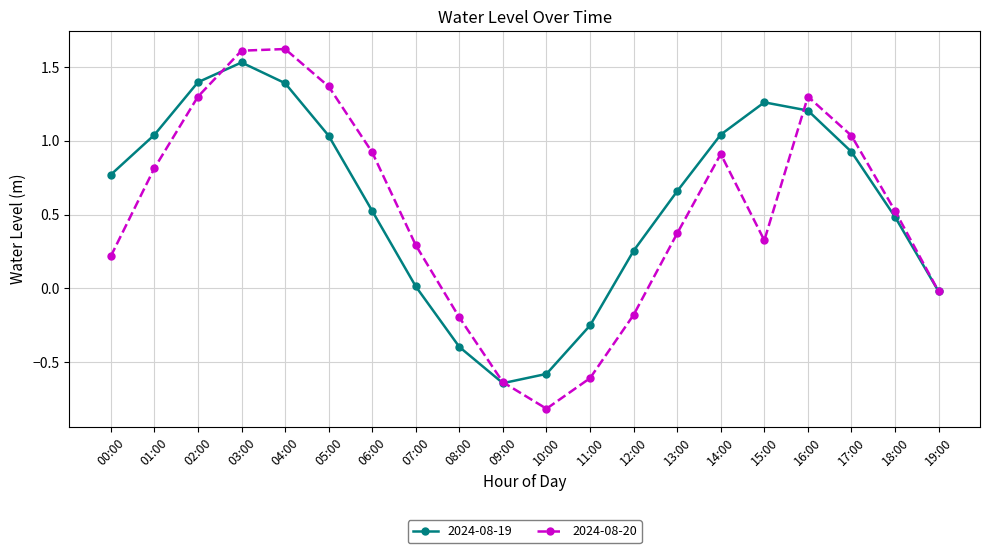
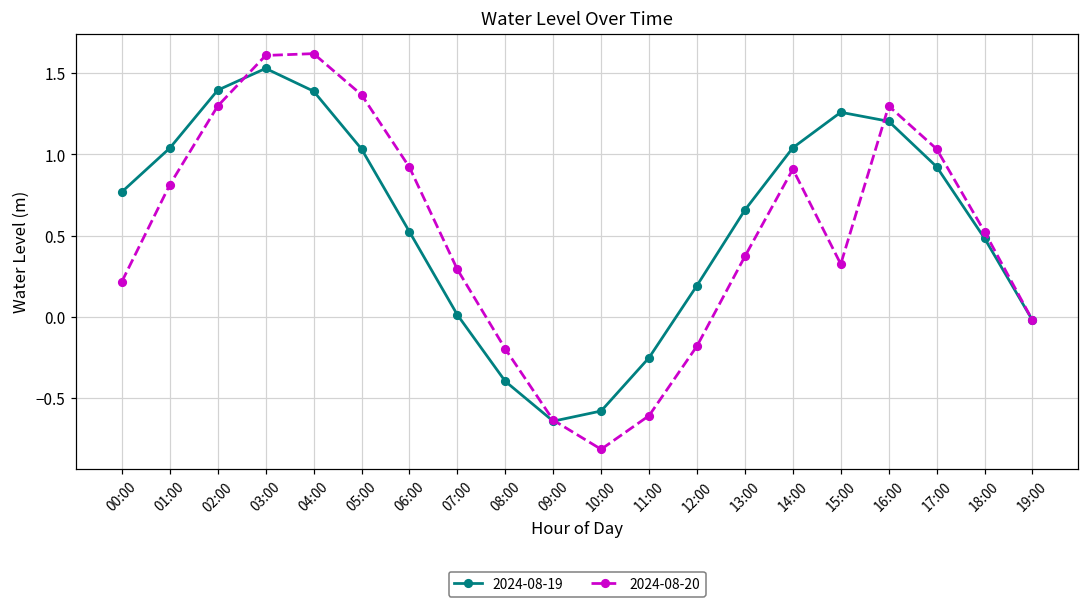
2024-08-19, 12:00: 0.26 -> 0.19
